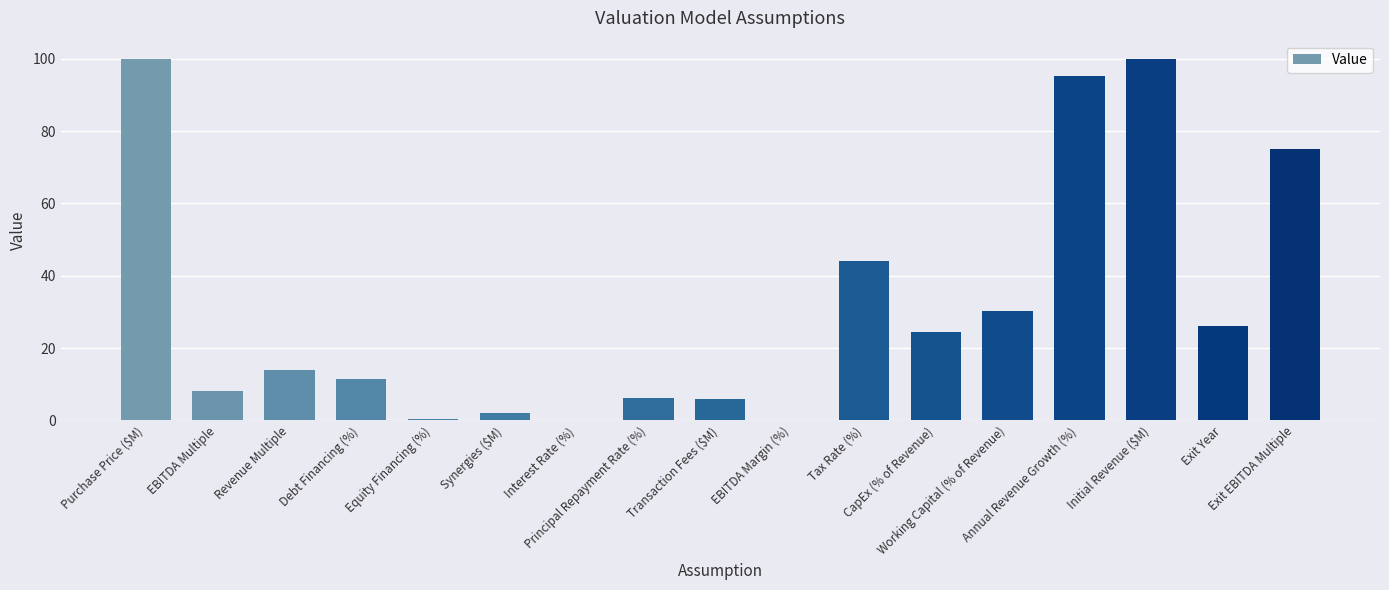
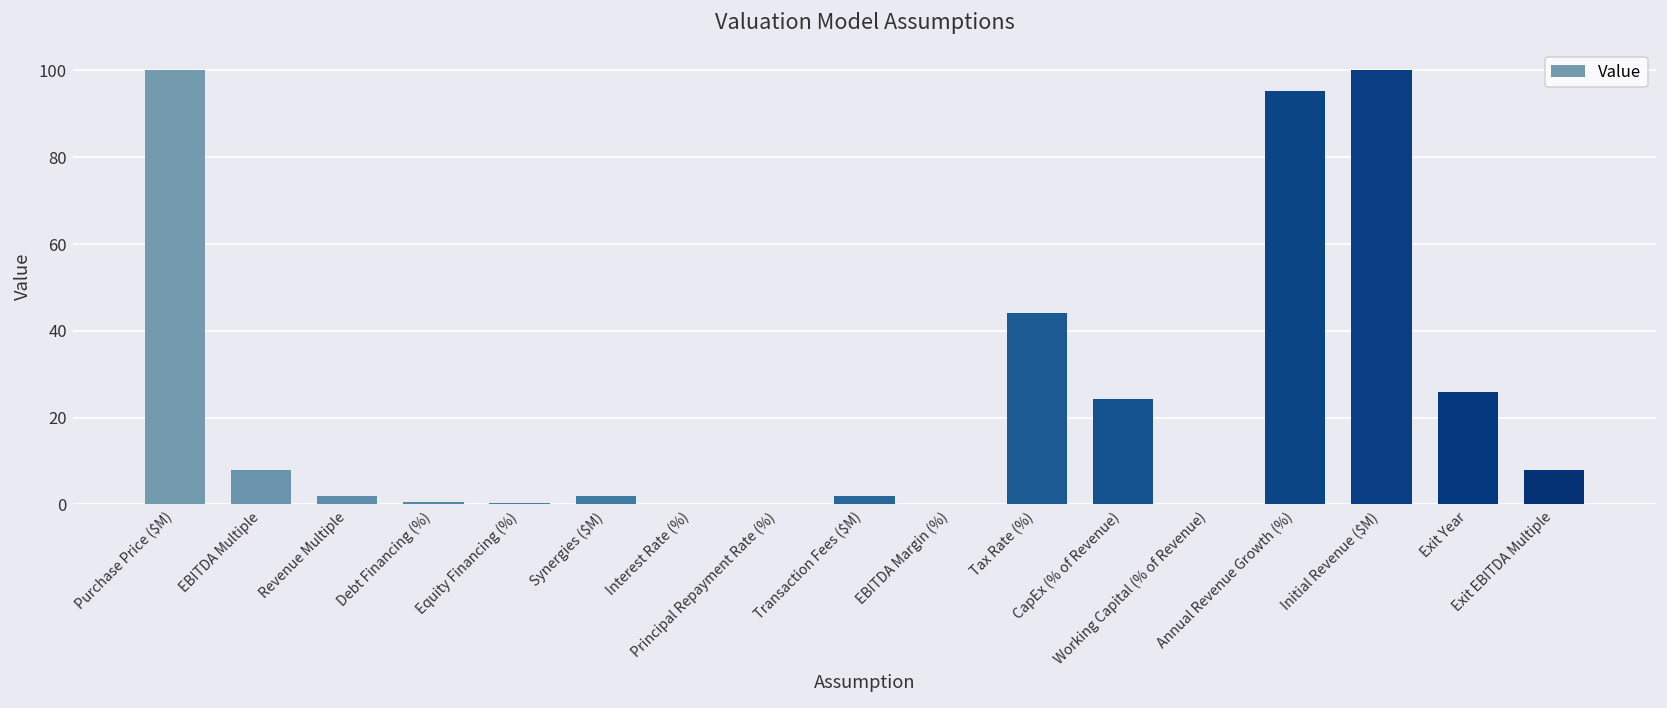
Revenue Multiple: 14 -> 2
Debt Financing (%): 12 -> 1
Principal Repayment Rate (%): 6 -> 0
Transaction Fees ($M): 6 -> 2
Working Capital (% of Revenue): 30 -> 0
Exit EBITDA Multiple: 75 -> 8
